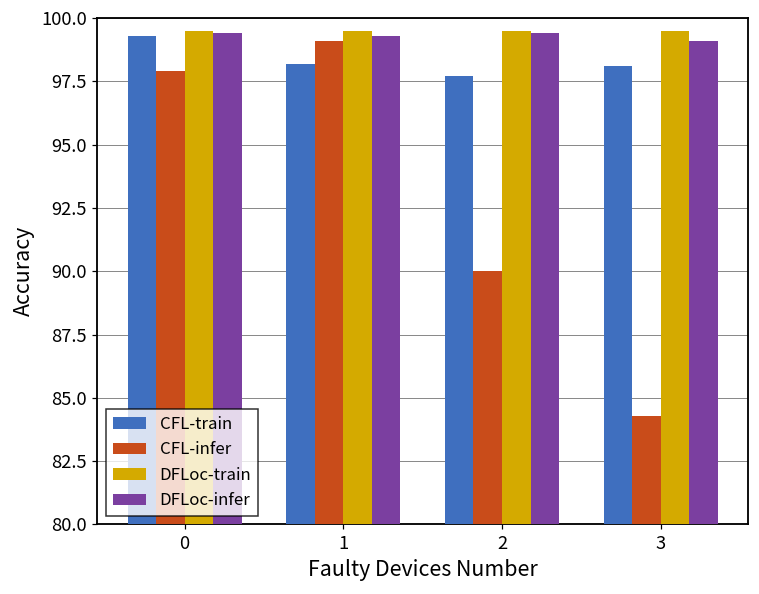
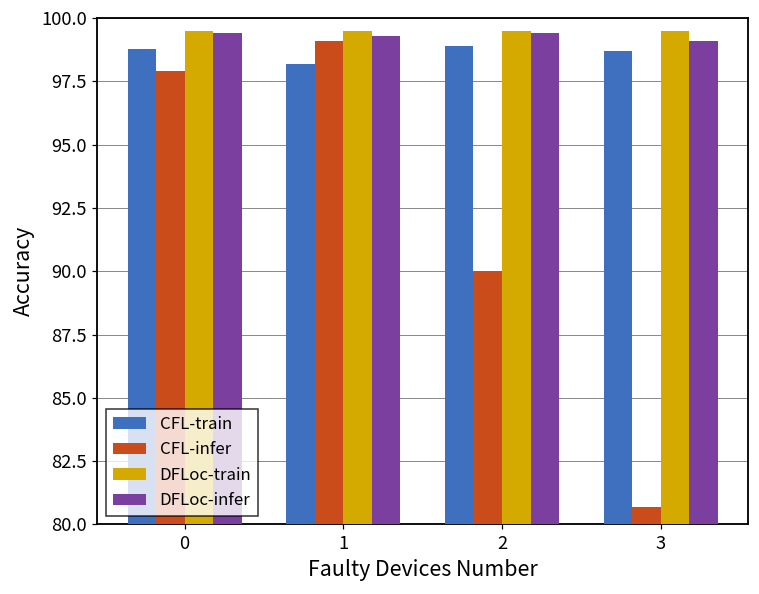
CFL-train, 0: 99.3 -> 98.8
CFL-train, 2: 97.7 -> 98.9
CFL-train, 3: 98.1 -> 98.7
CFL-infer, 3: 84.3 -> 80.7
